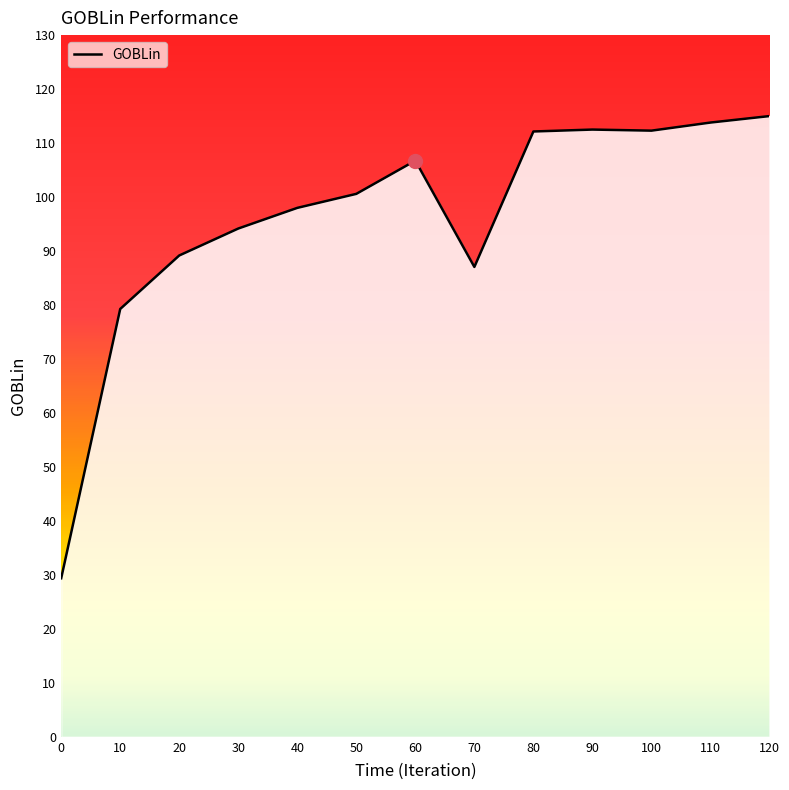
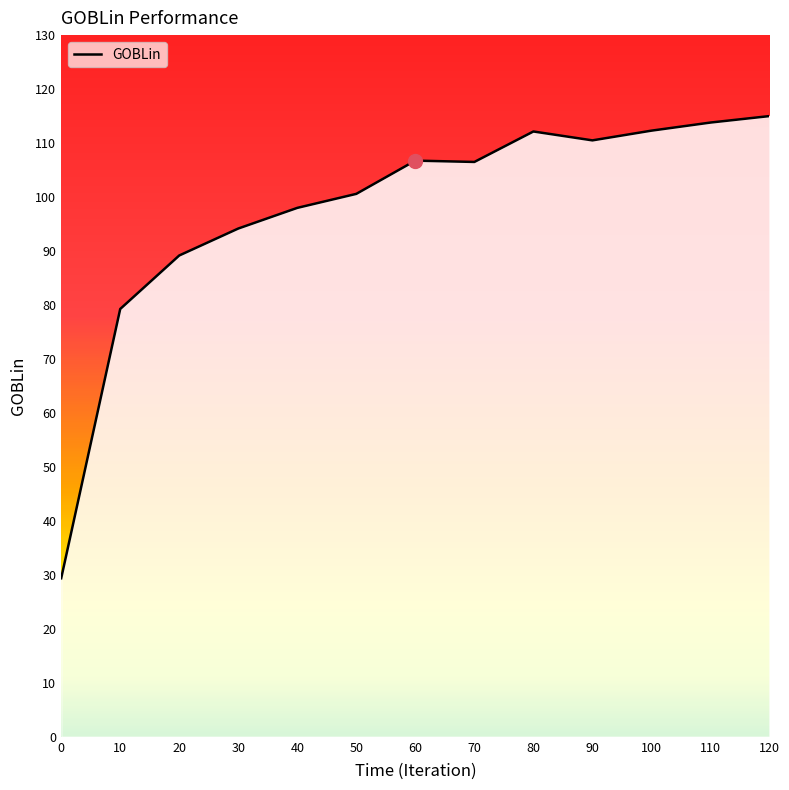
GOBLin, 70: 87 -> 107
GOBLin, 90: 113 -> 111
